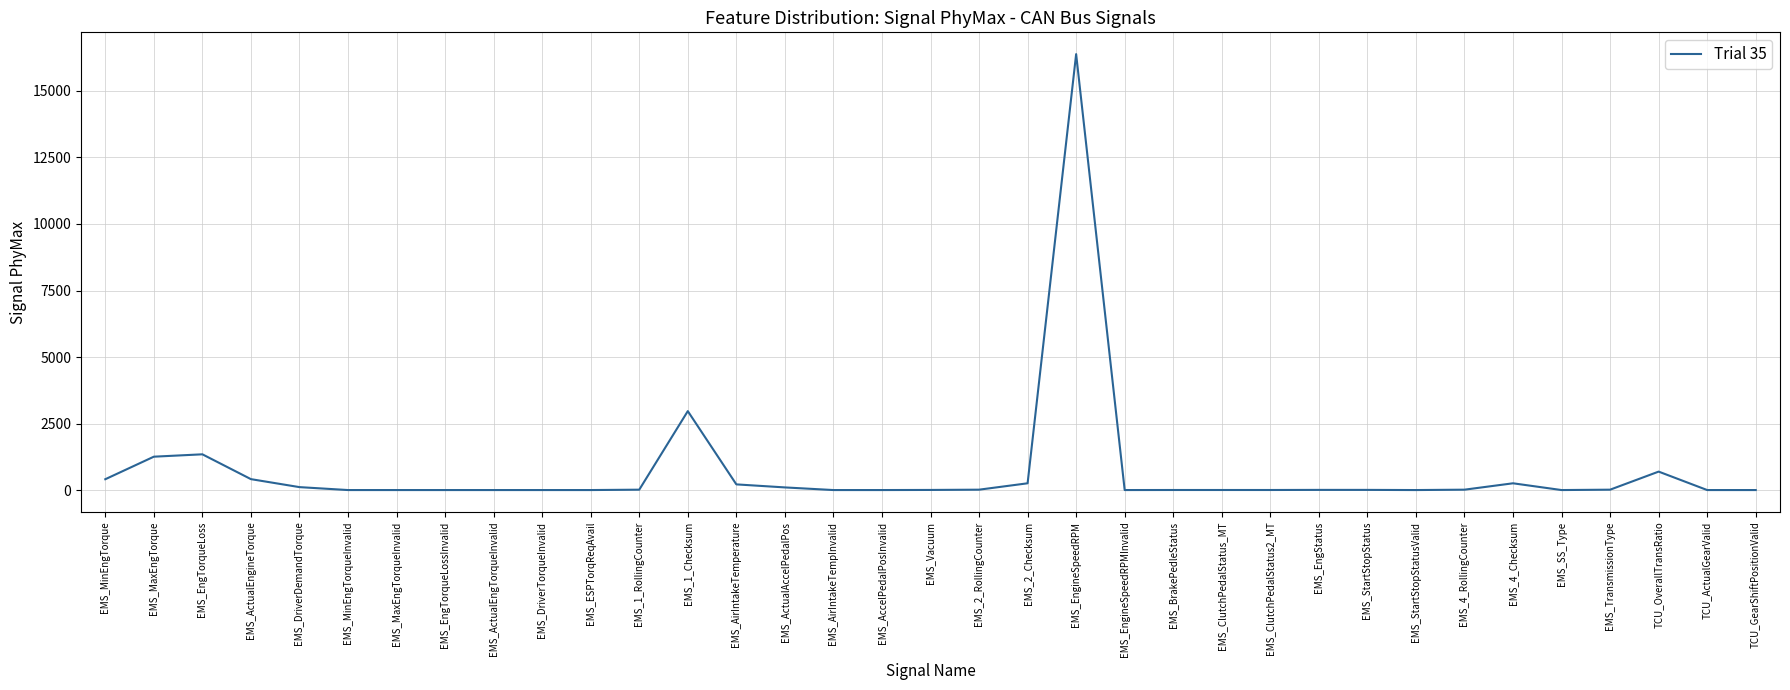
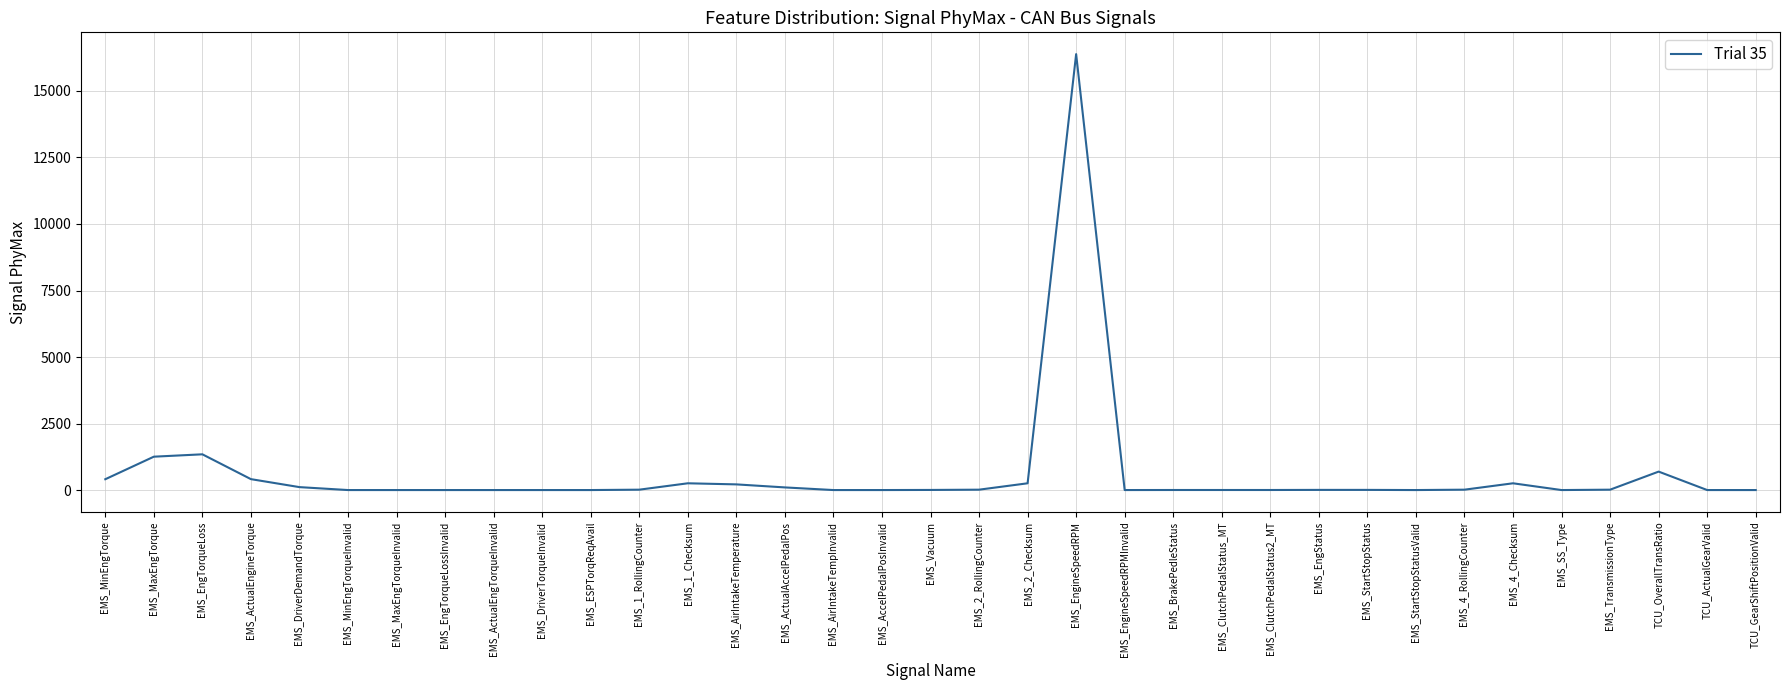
EMS_1_Checksum: 3000 -> 300
